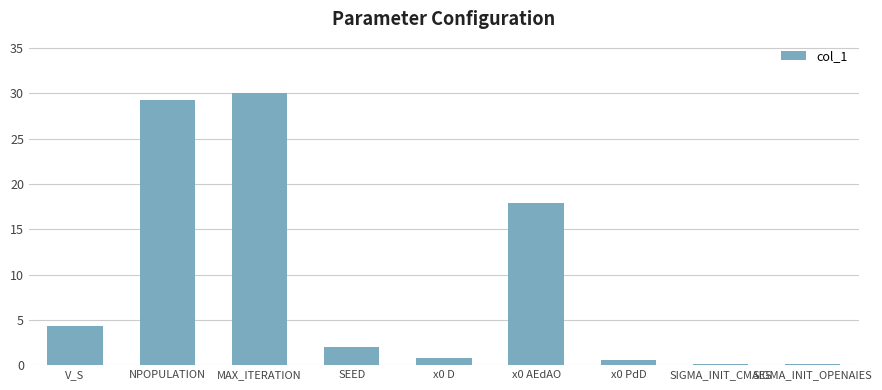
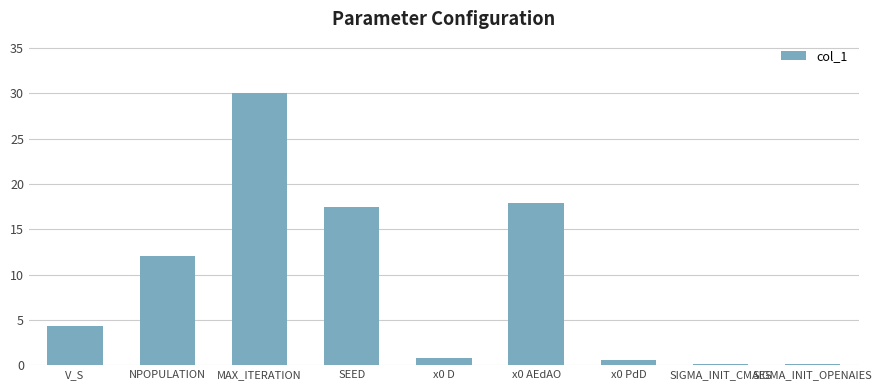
NPOPULATION: 29 -> 12
SEED: 2 -> 17
